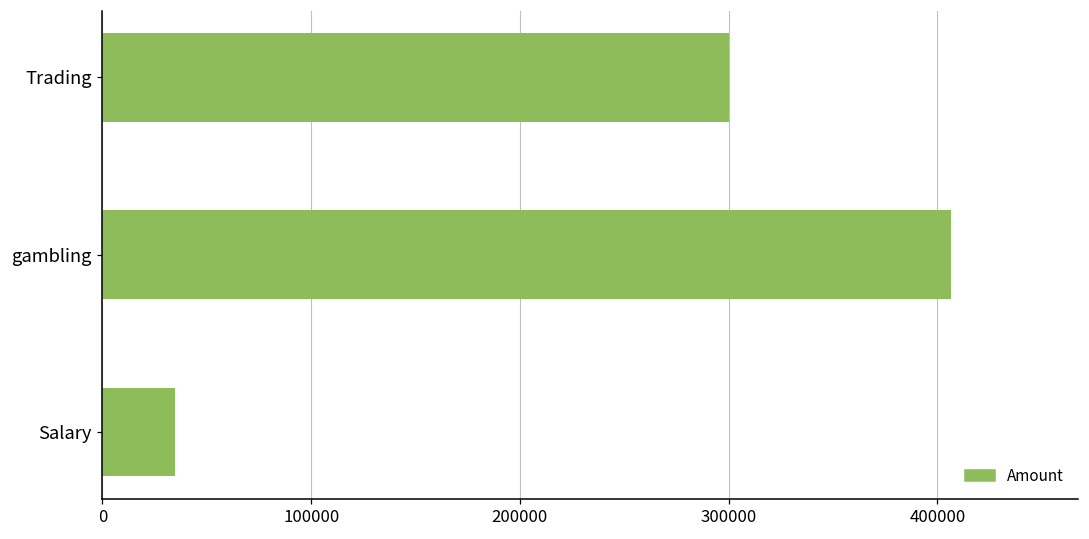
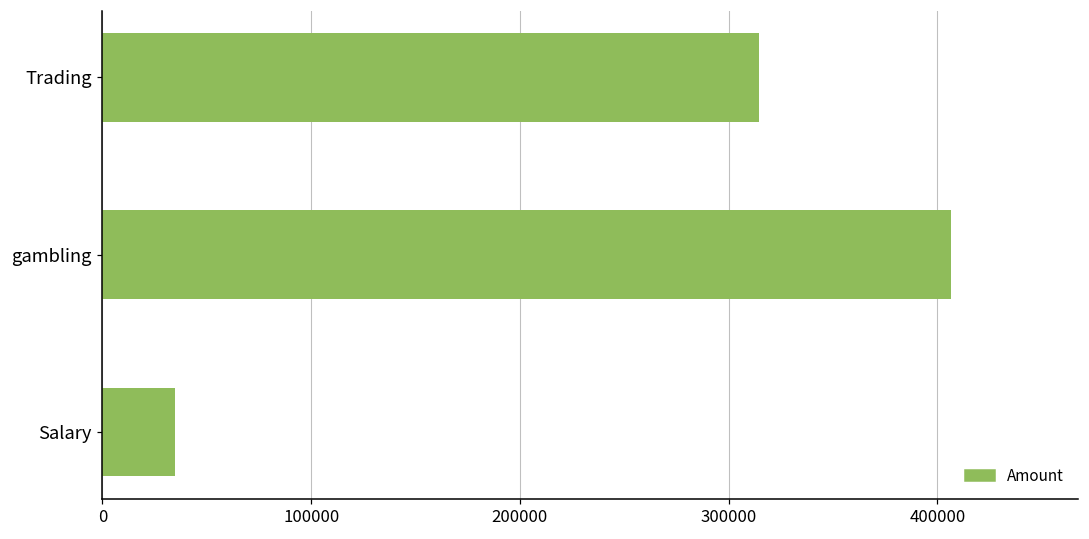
Trading: 300000 -> 314000
